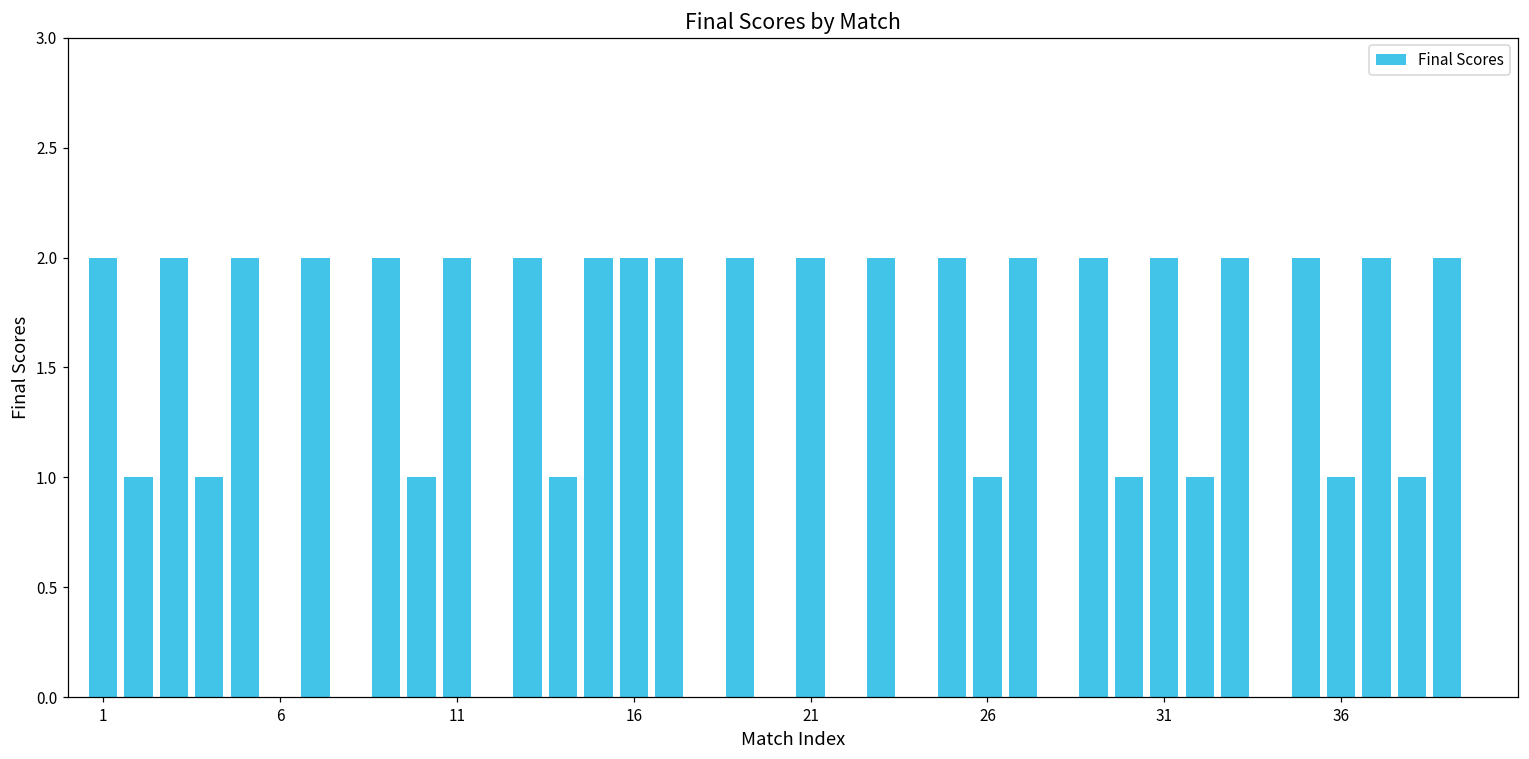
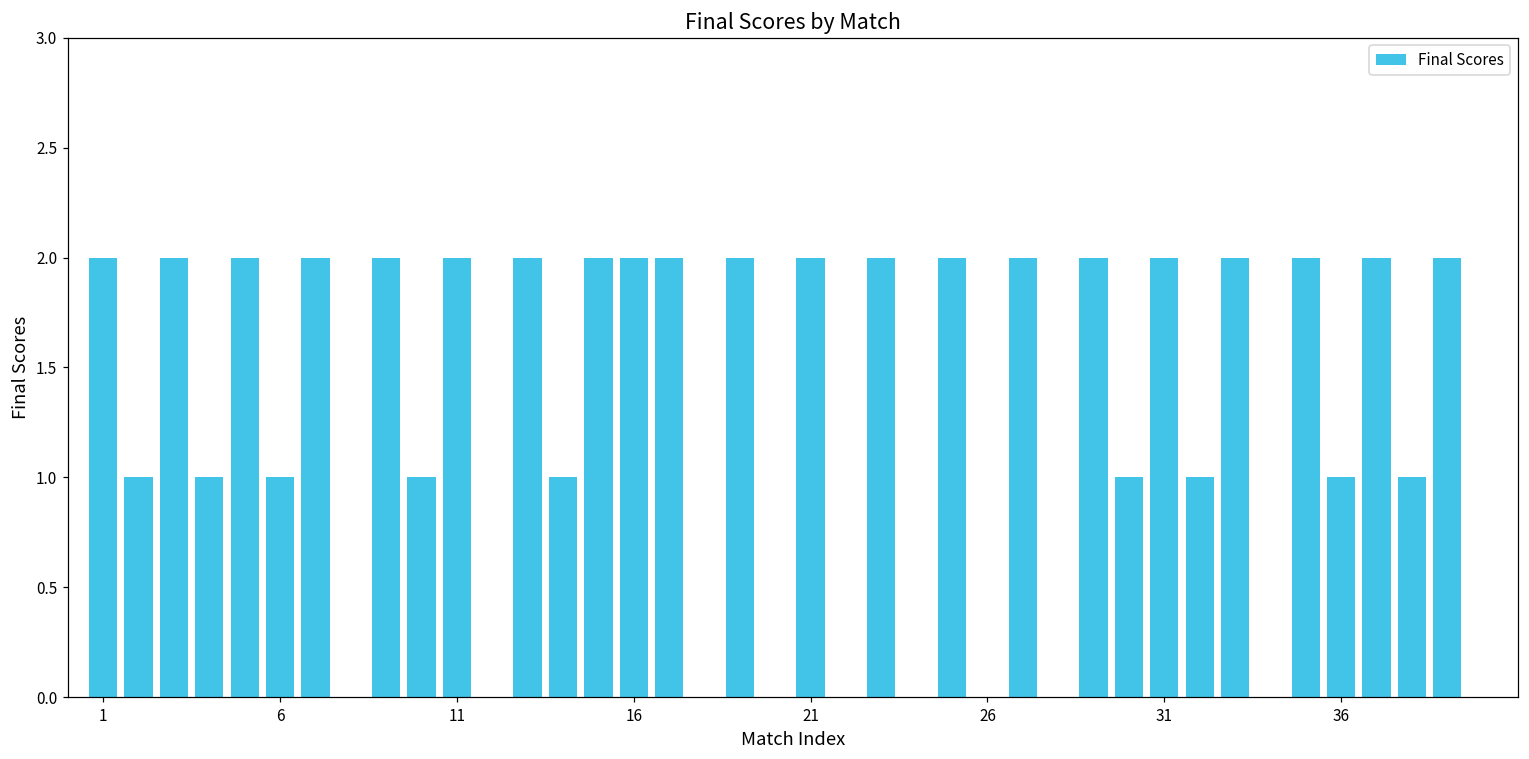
6: 0 -> 1
26: 1 -> 0
